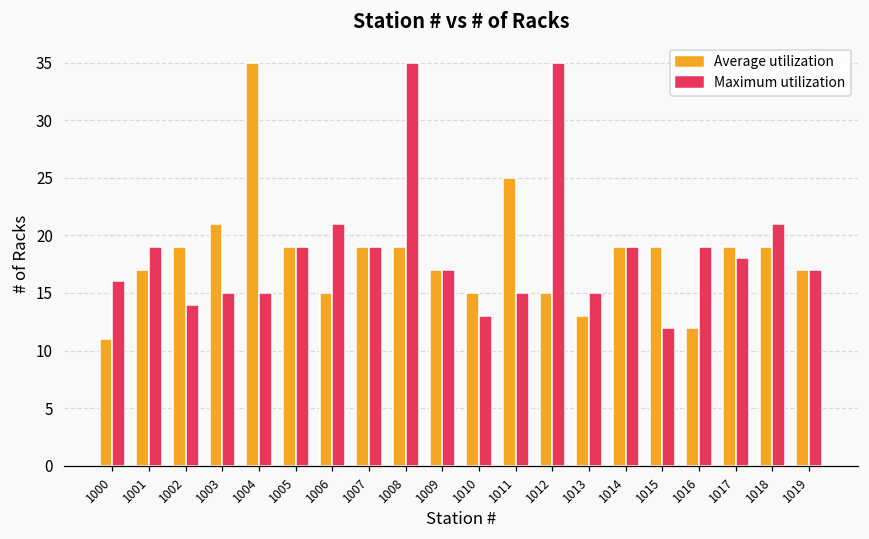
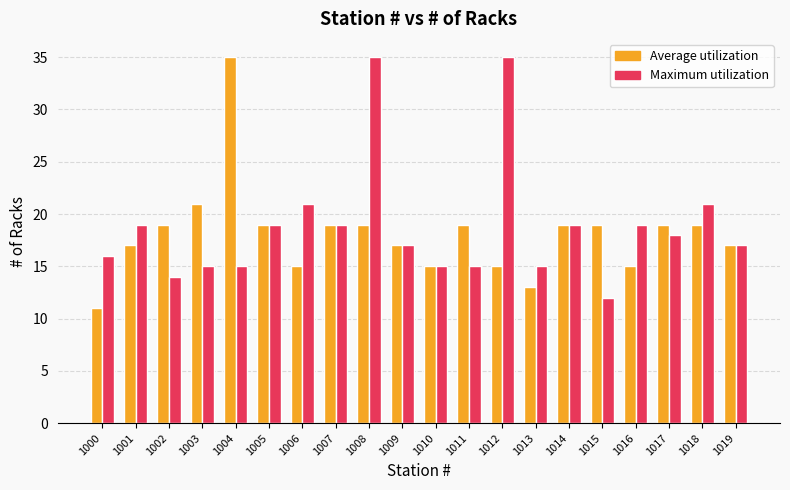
Maximum utilization, 1010: 13 -> 15
Average utilization, 1011: 25 -> 19
Average utilization, 1016: 12 -> 15
